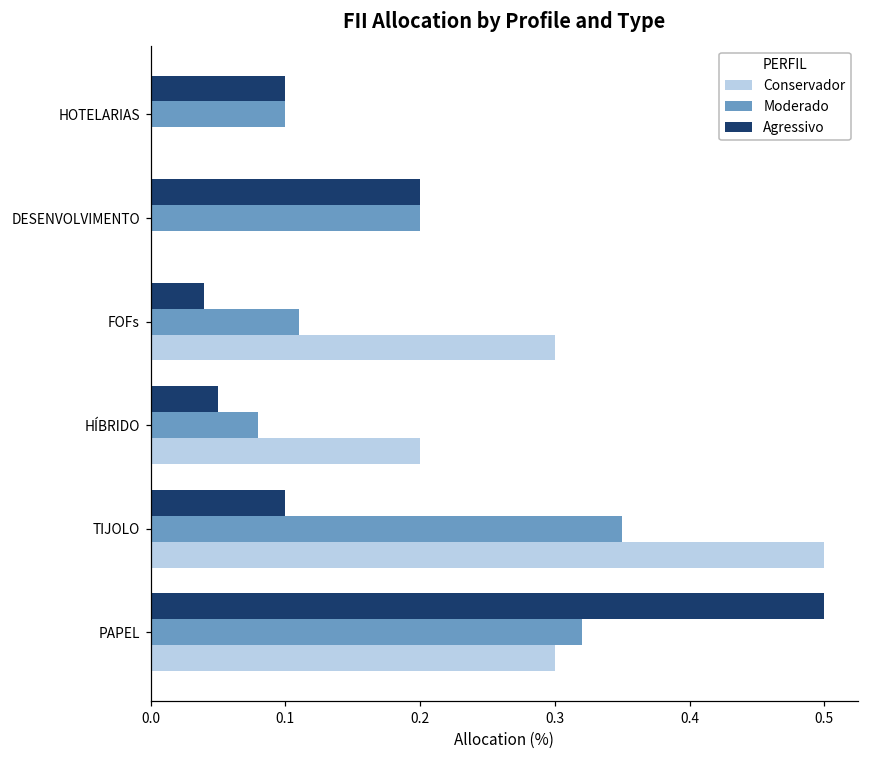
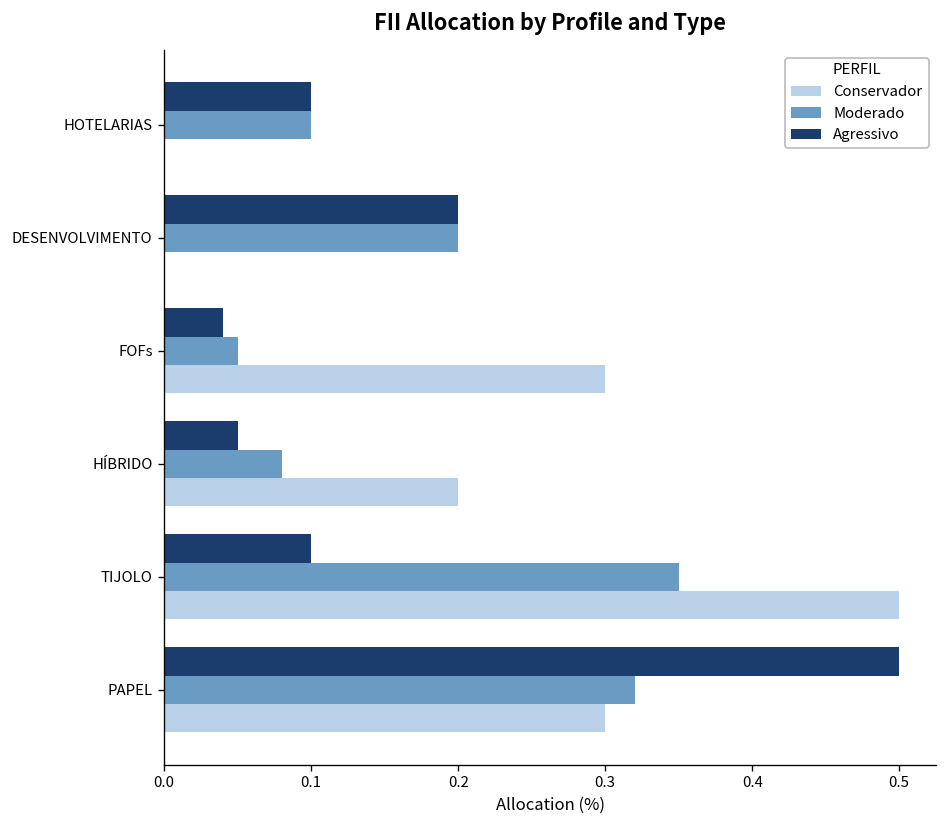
Moderado, FOFs: 0.11 -> 0.05
